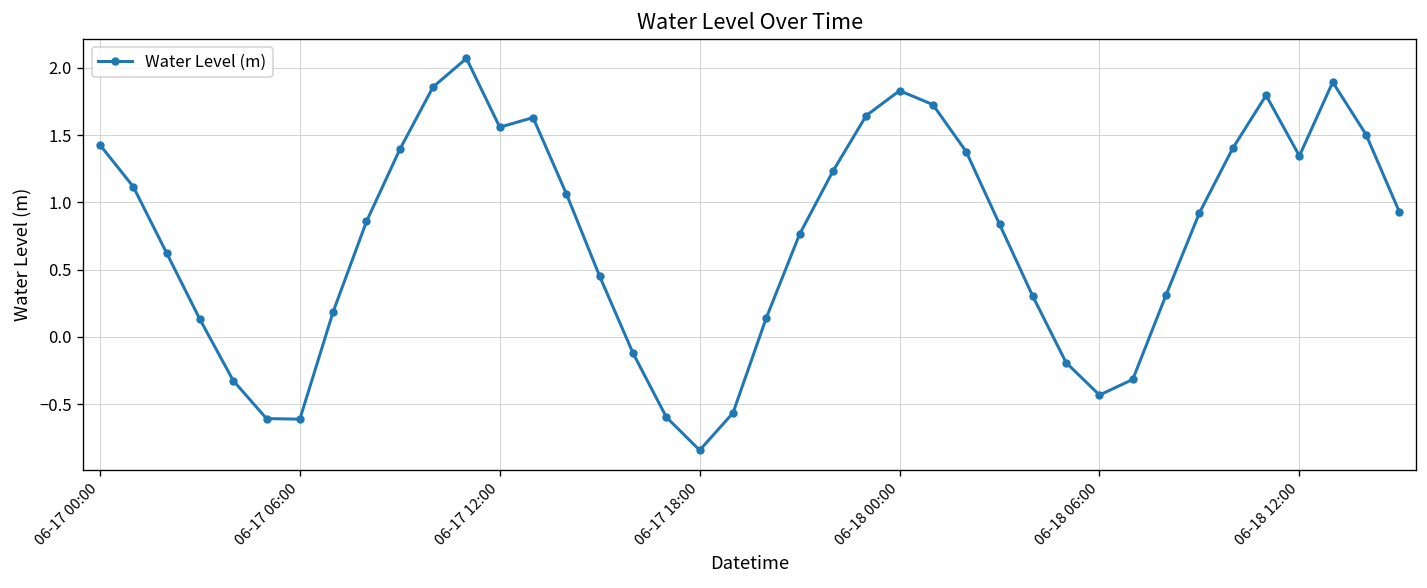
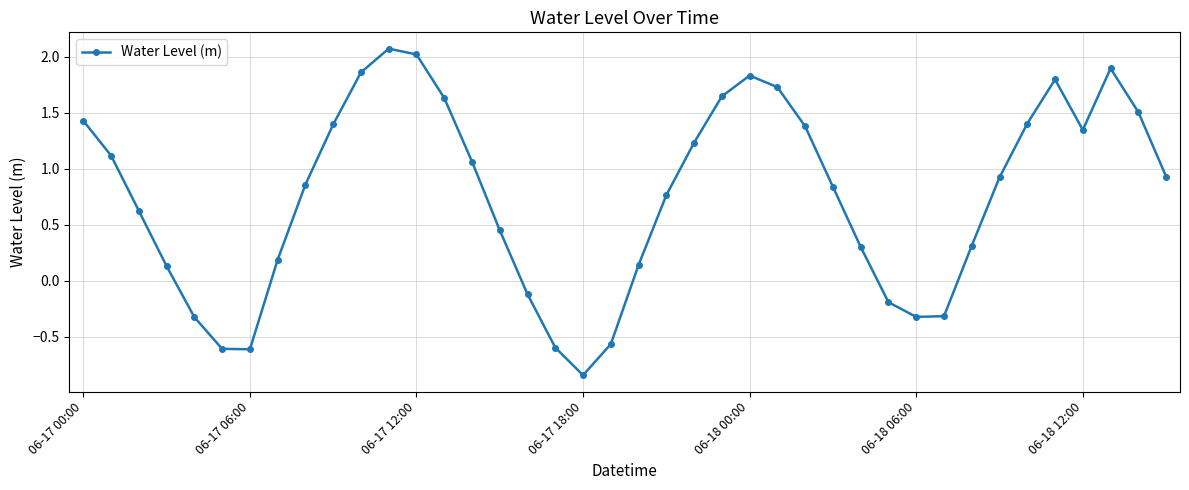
06-17 12:00: 1.56 -> 2.02
06-18 06:00: -0.43 -> -0.32
